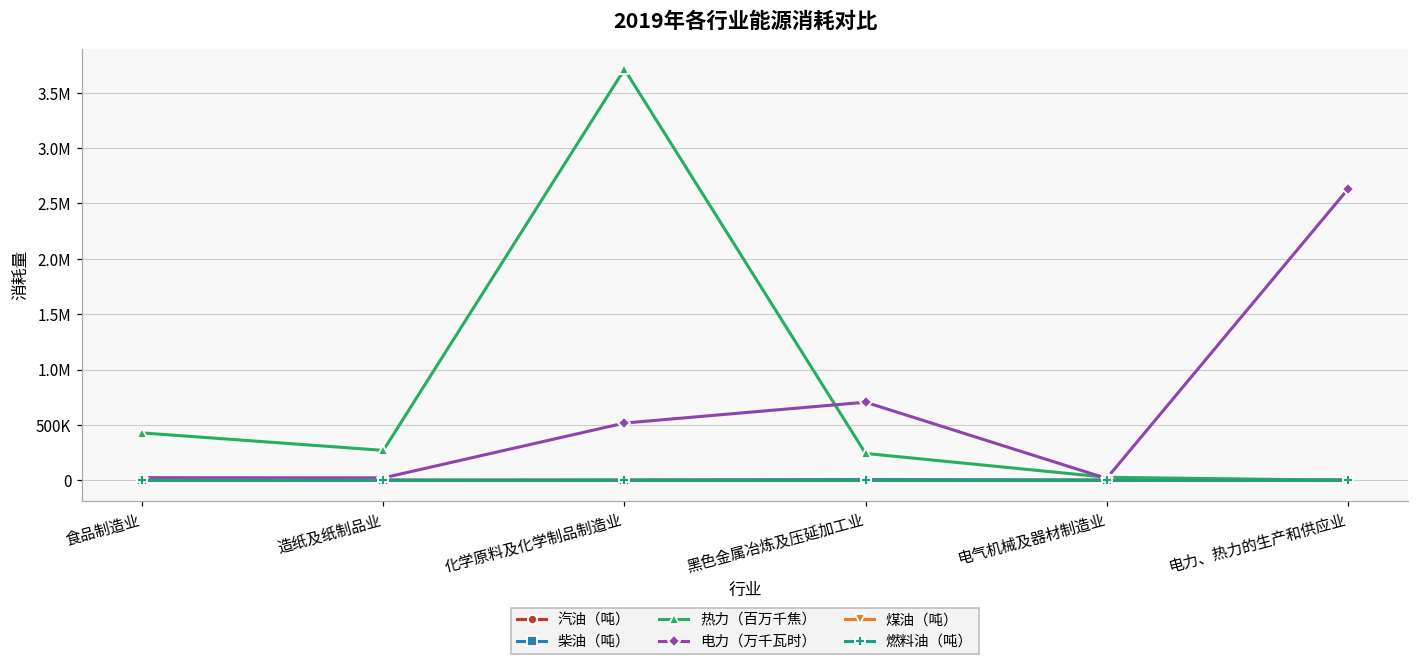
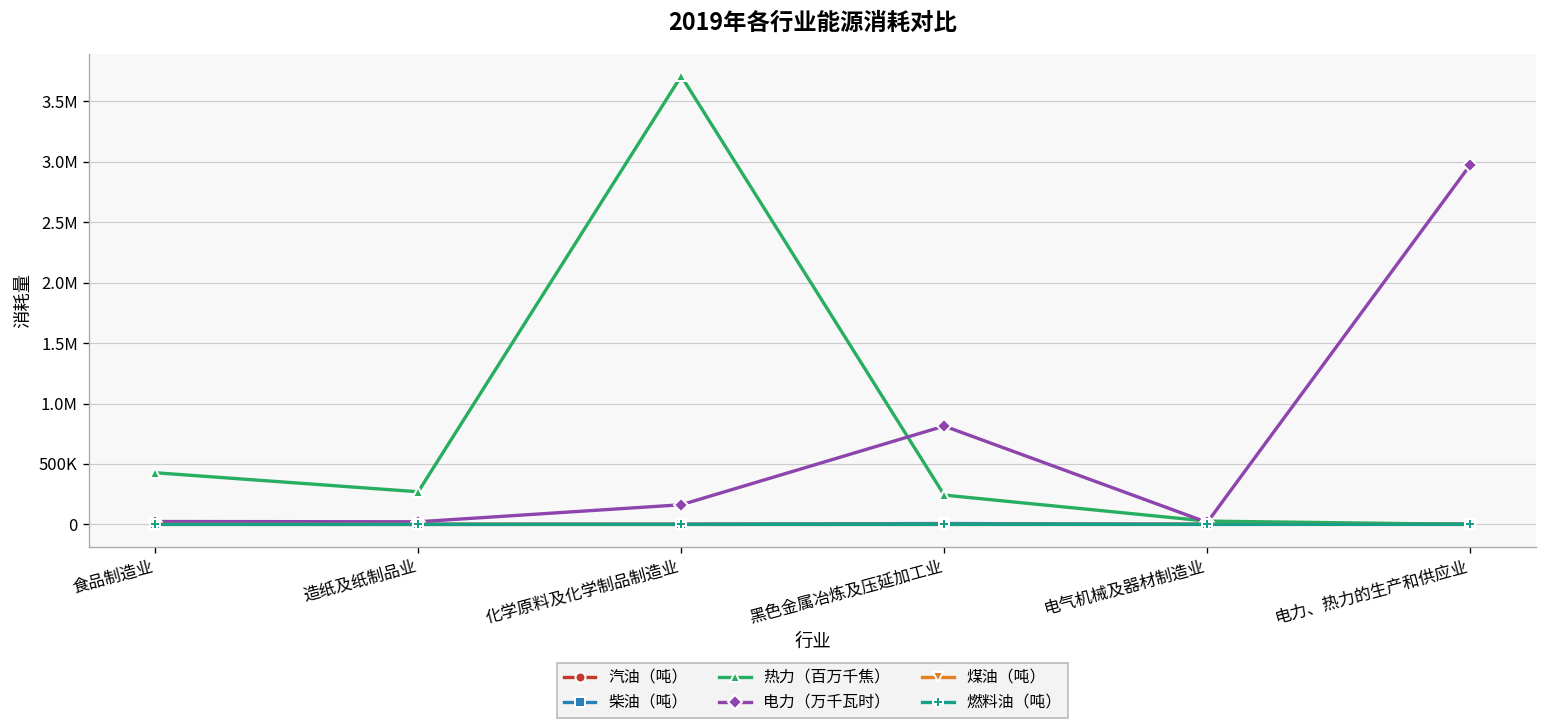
电力（万千瓦时）, 化学原料及化学制品制造业: 520000 -> 160000
电力（万千瓦时）, 黑色金属冶炼及压延加工业: 700000 -> 810000
电力（万千瓦时）, 电力、热力的生产和供应业: 2630000 -> 2980000
